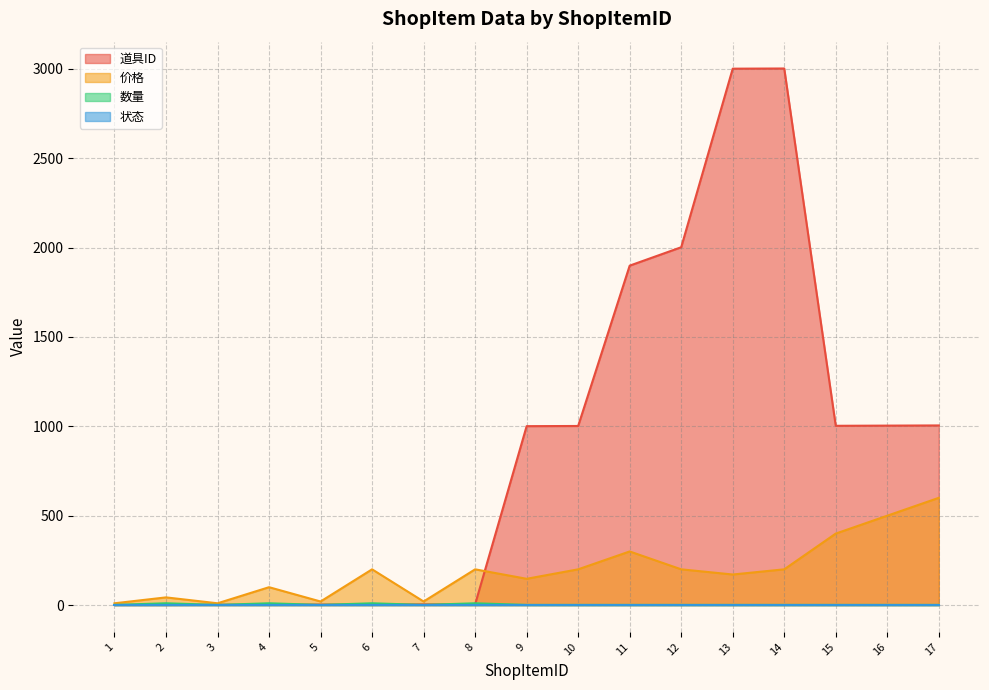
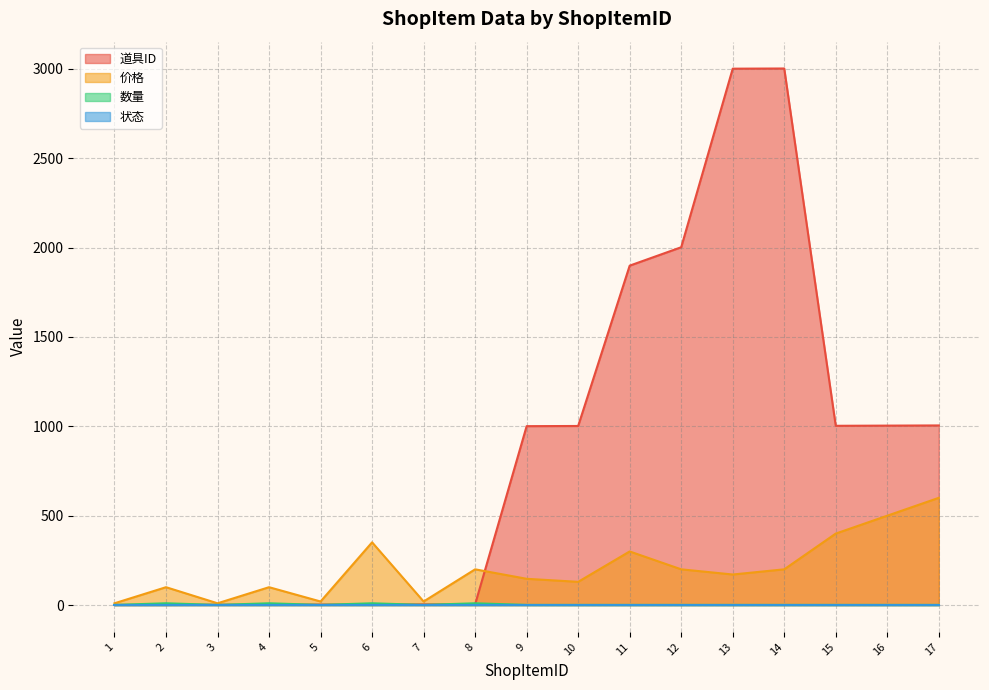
价格, 2: 40 -> 100
价格, 6: 200 -> 350
价格, 10: 200 -> 130
